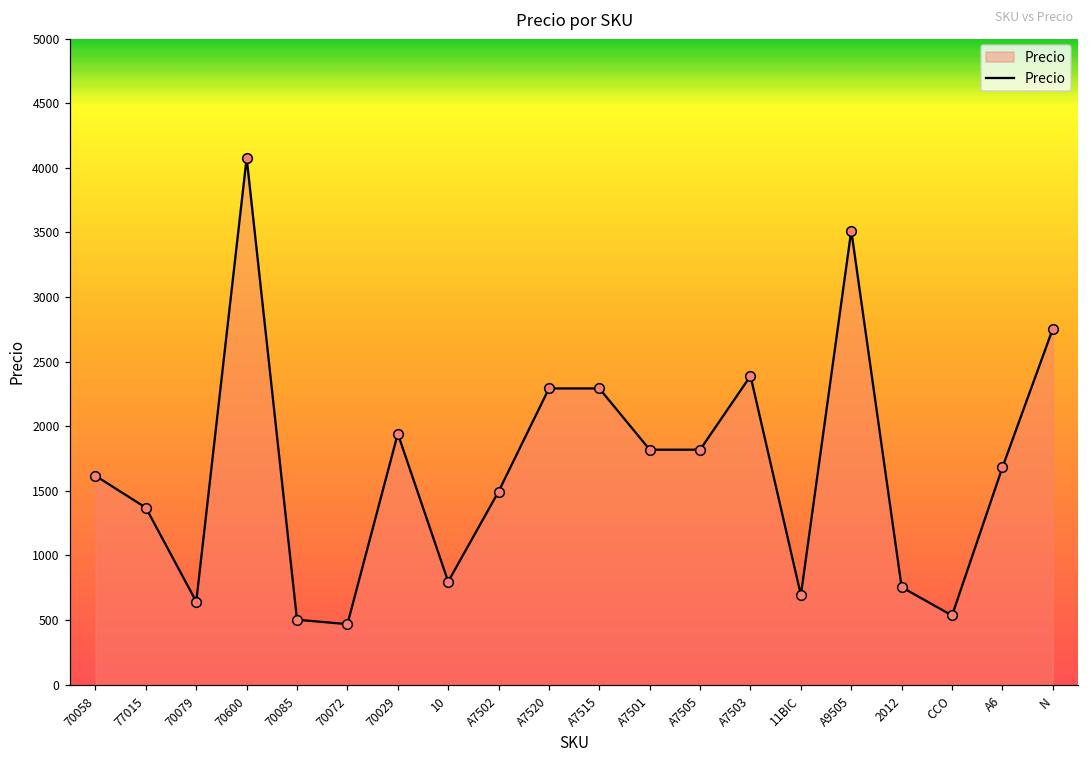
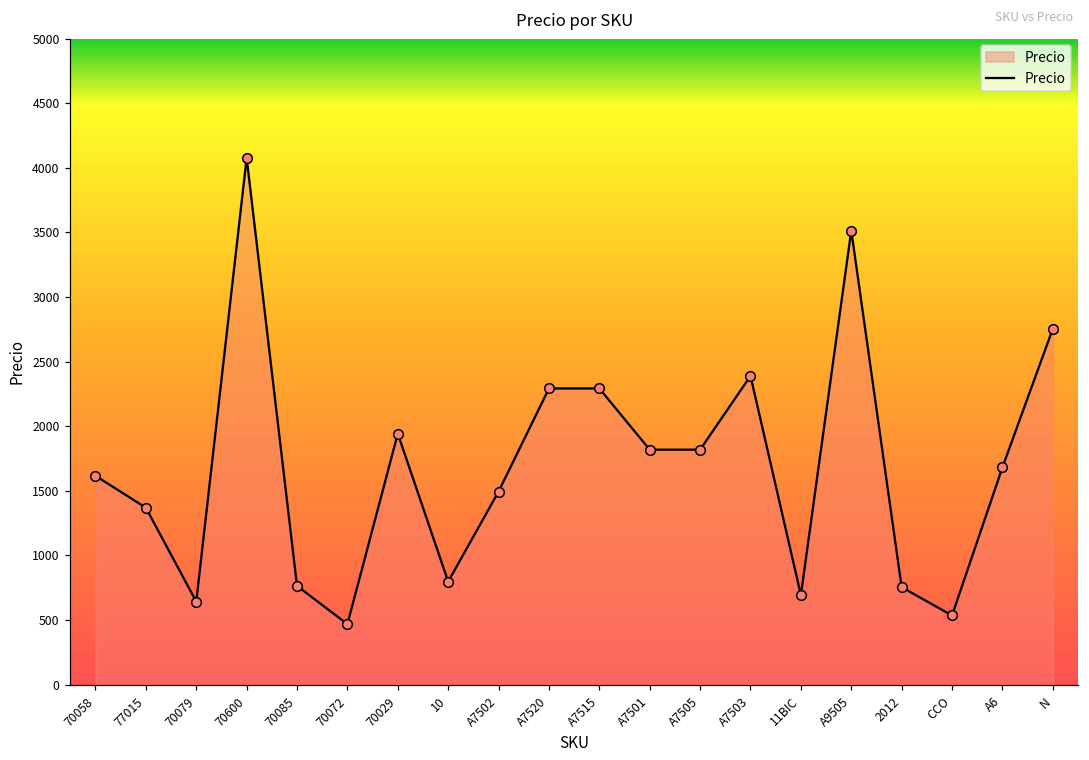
70085: 500 -> 760
